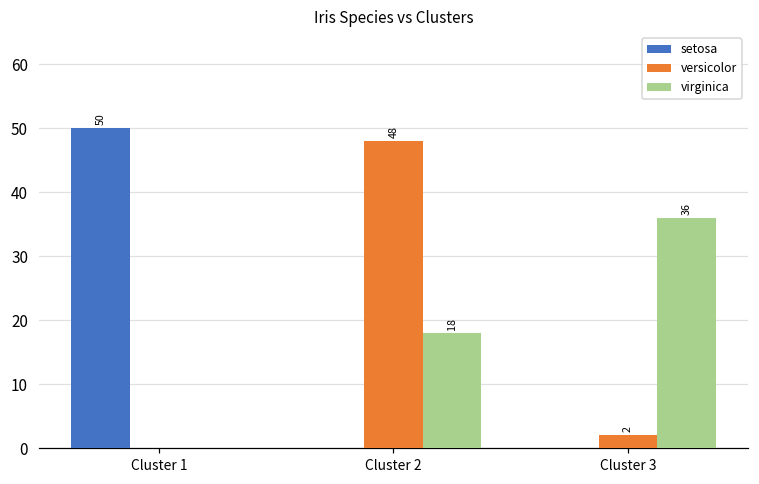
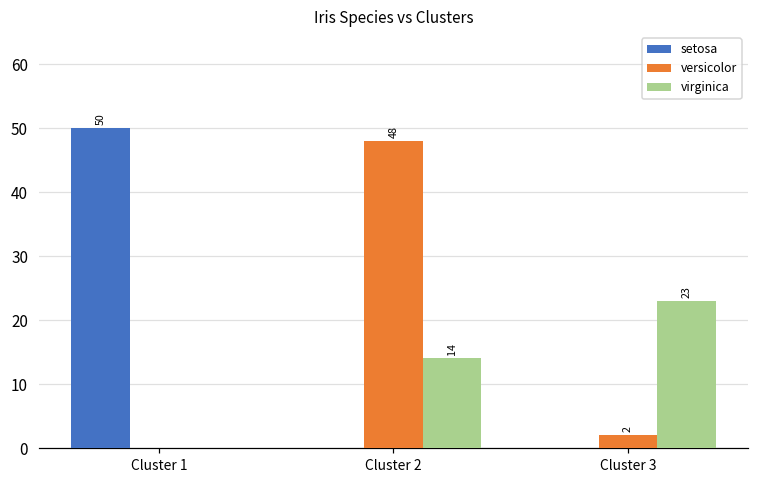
virginica, Cluster 2: 18 -> 14
virginica, Cluster 3: 36 -> 23
